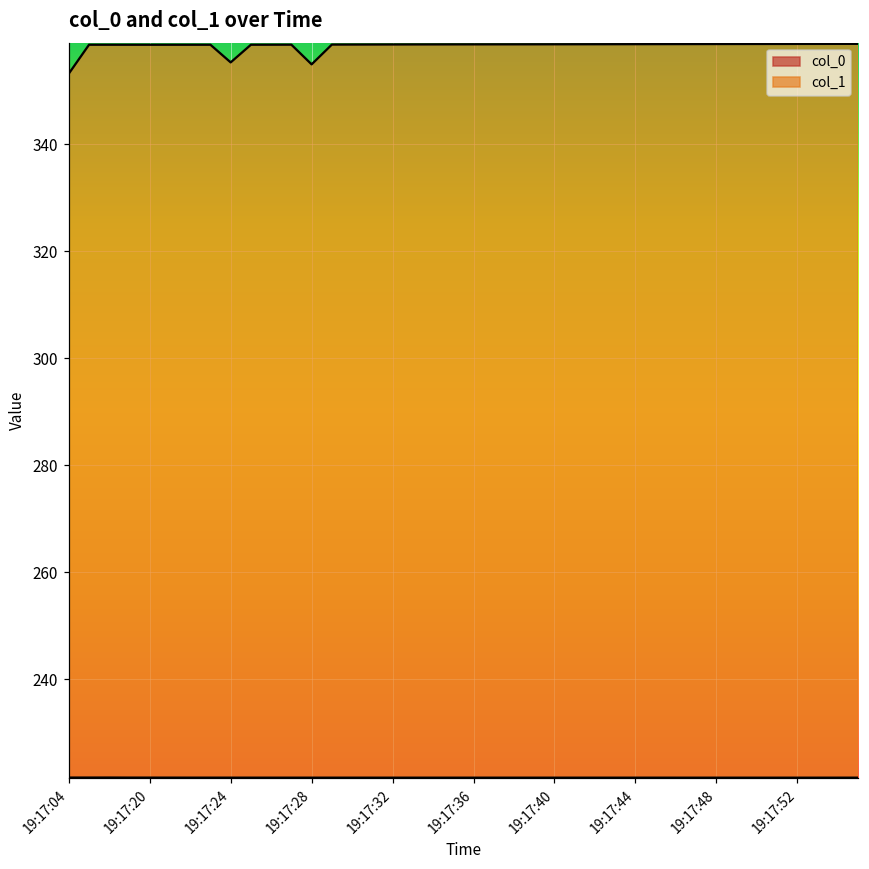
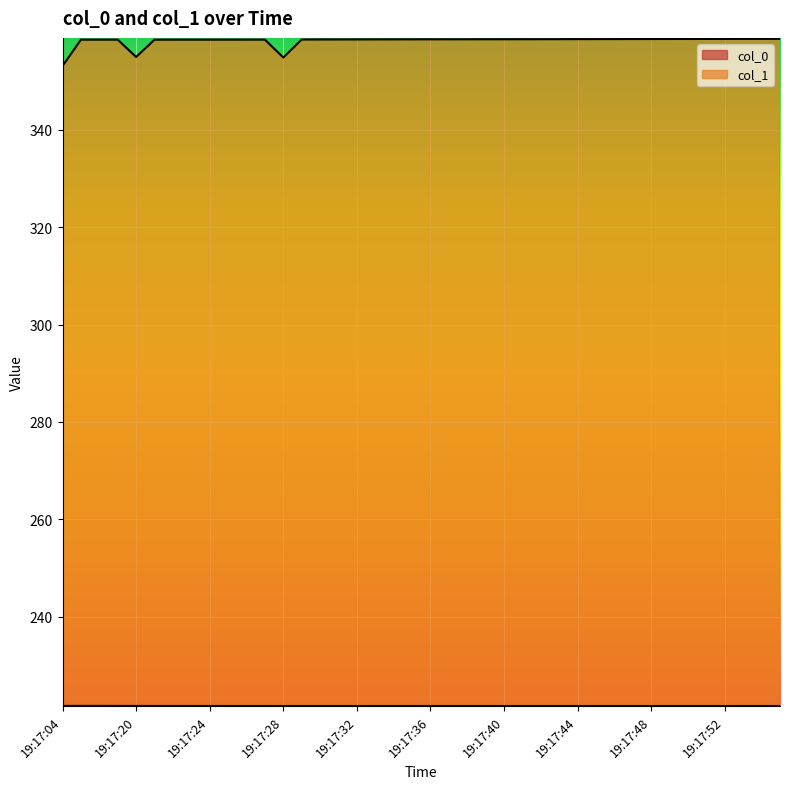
col_1, 19:17:20: 359 -> 355
col_1, 19:17:24: 355 -> 359
